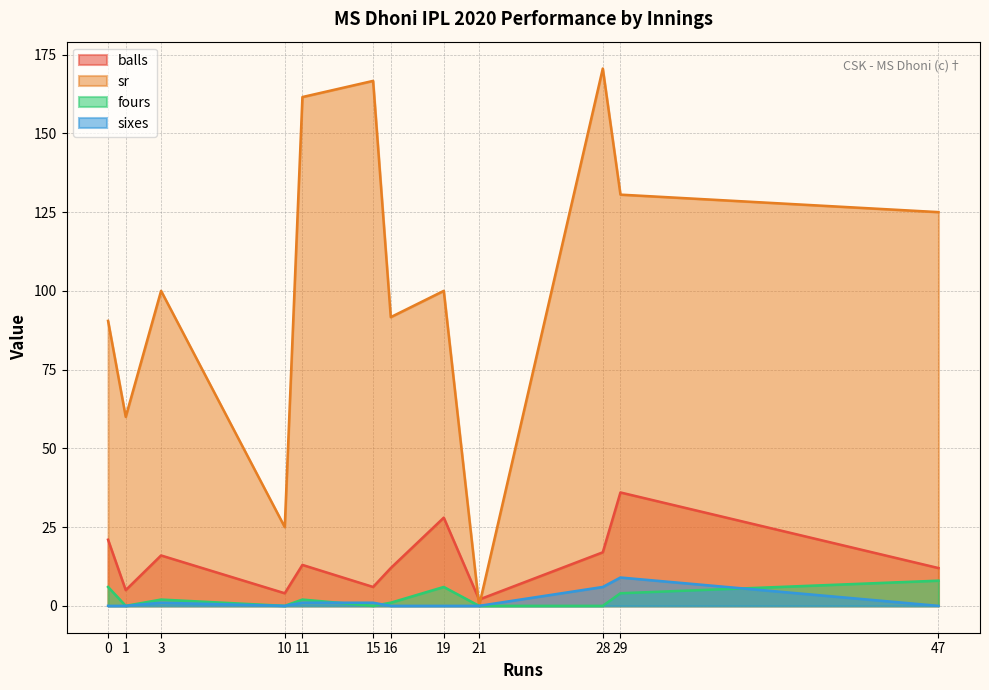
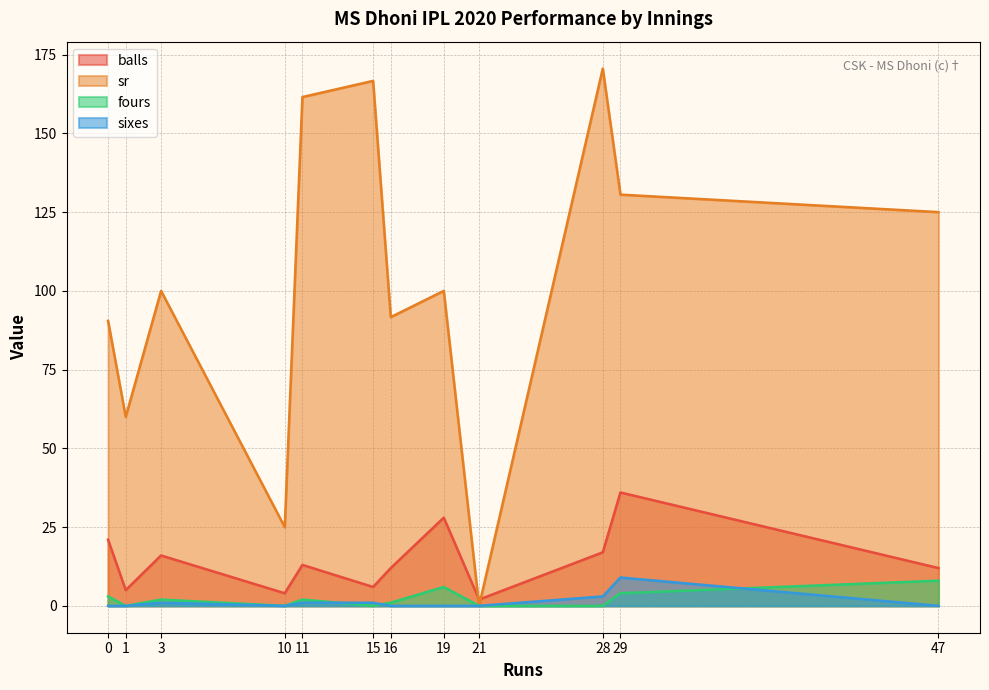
fours, 0: 6 -> 3
sixes, 28: 6 -> 3
